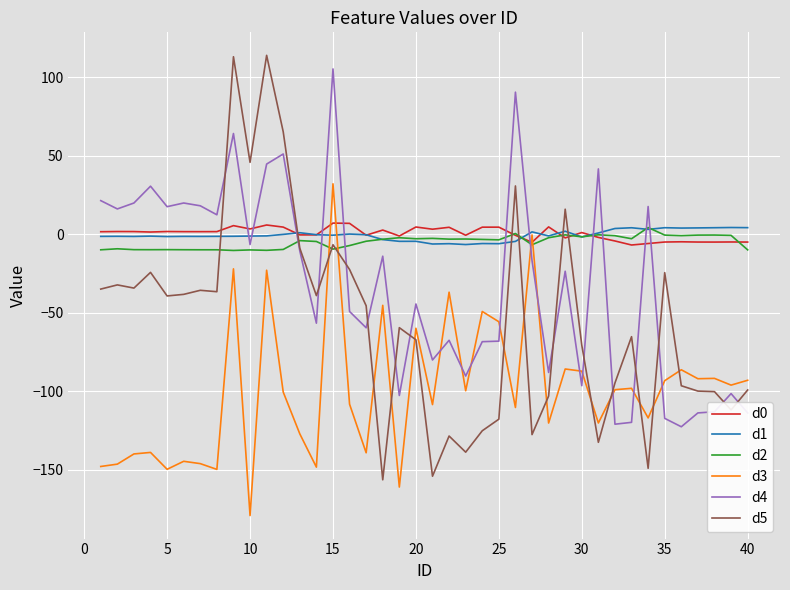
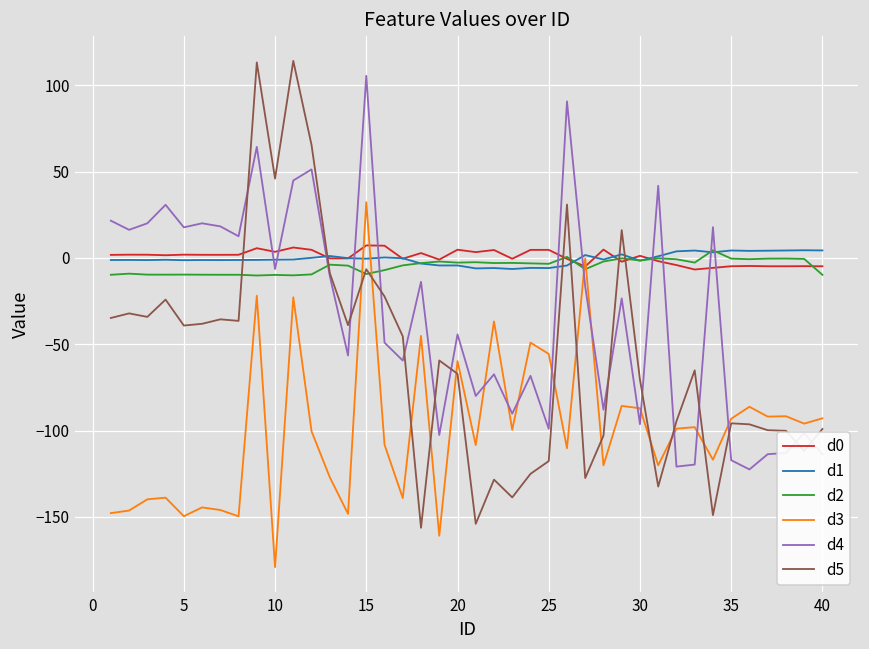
d4, 25: -68 -> -99
d5, 35: -24 -> -96
